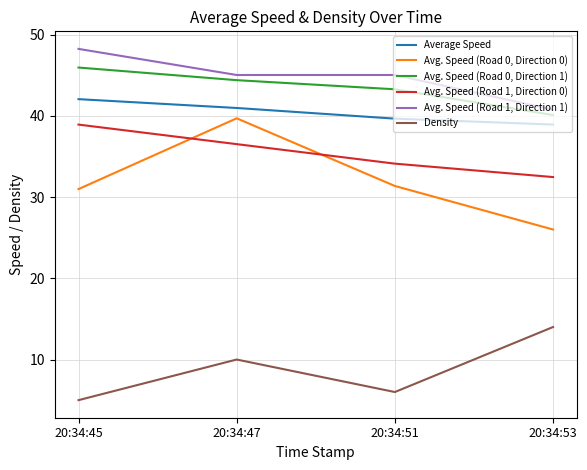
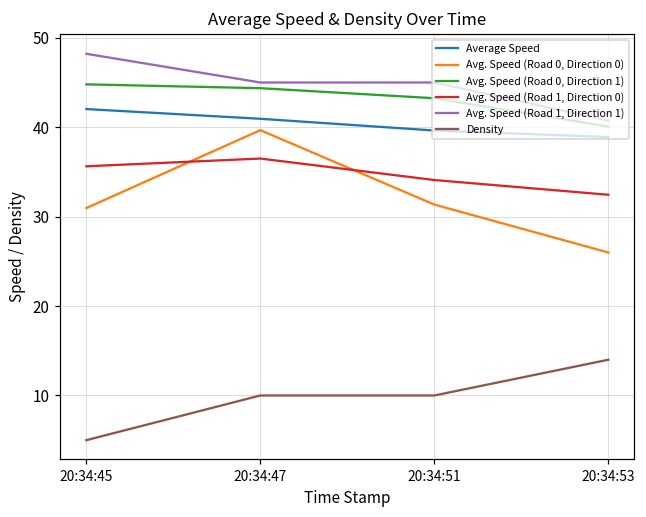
Avg. Speed (Road 0, Direction 1), 20:34:45: 46 -> 45
Avg. Speed (Road 1, Direction 0), 20:34:45: 39 -> 36
Density, 20:34:51: 6 -> 10
